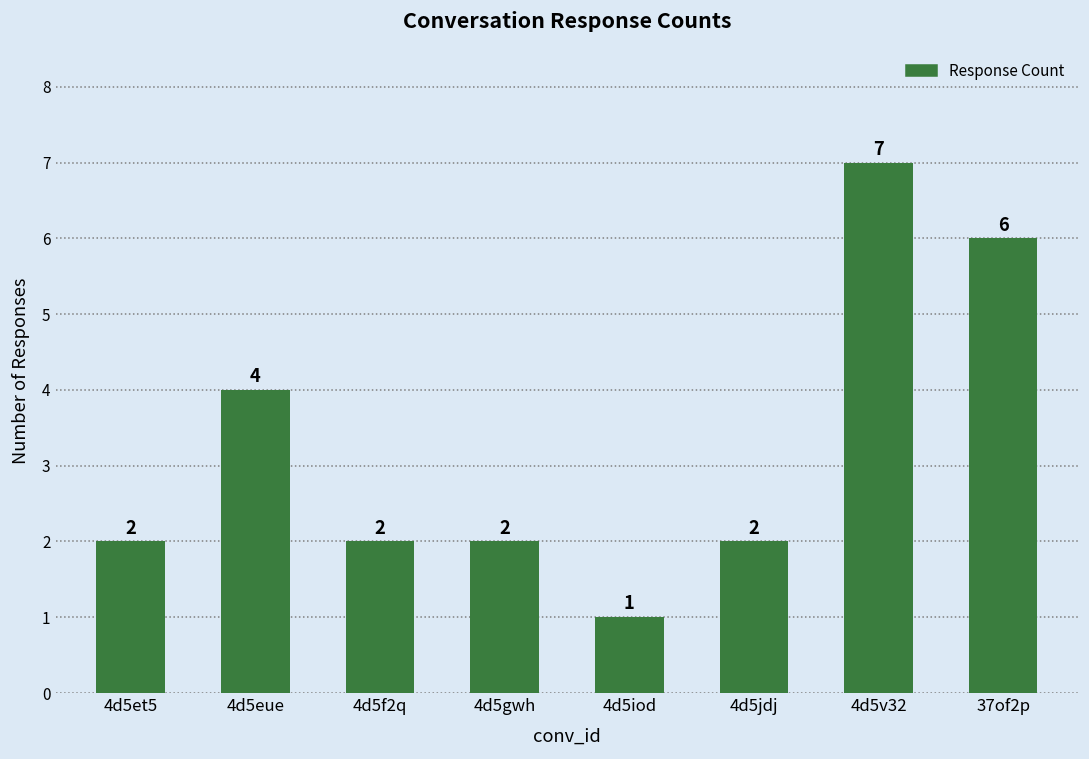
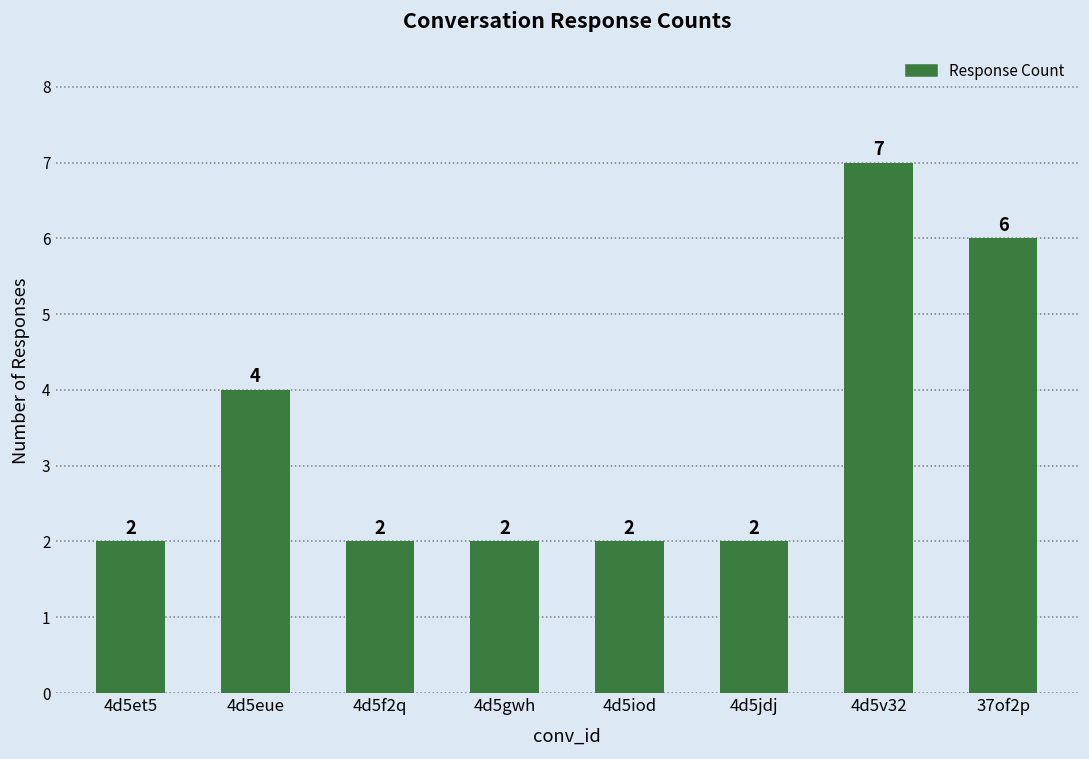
4d5iod: 1 -> 2
